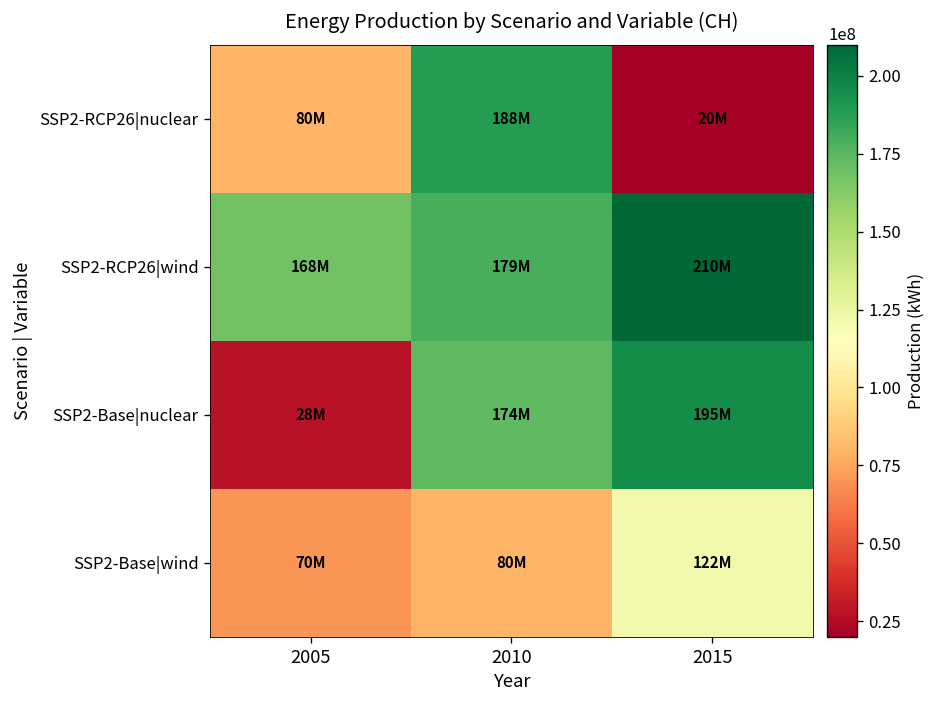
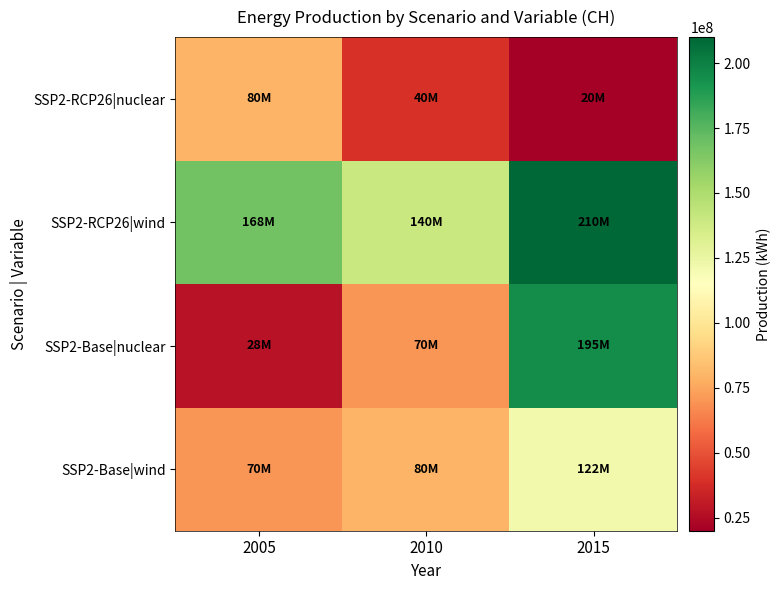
SSP2-RCP26|nuclear, 2010: 188M -> 40M
SSP2-RCP26|wind, 2010: 179M -> 140M
SSP2-Base|nuclear, 2010: 174M -> 70M
